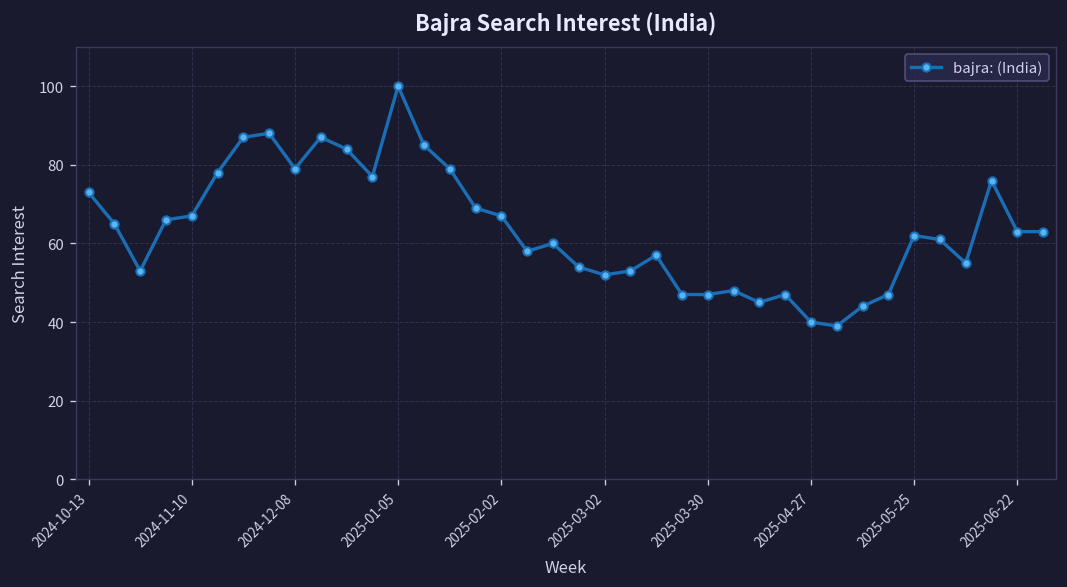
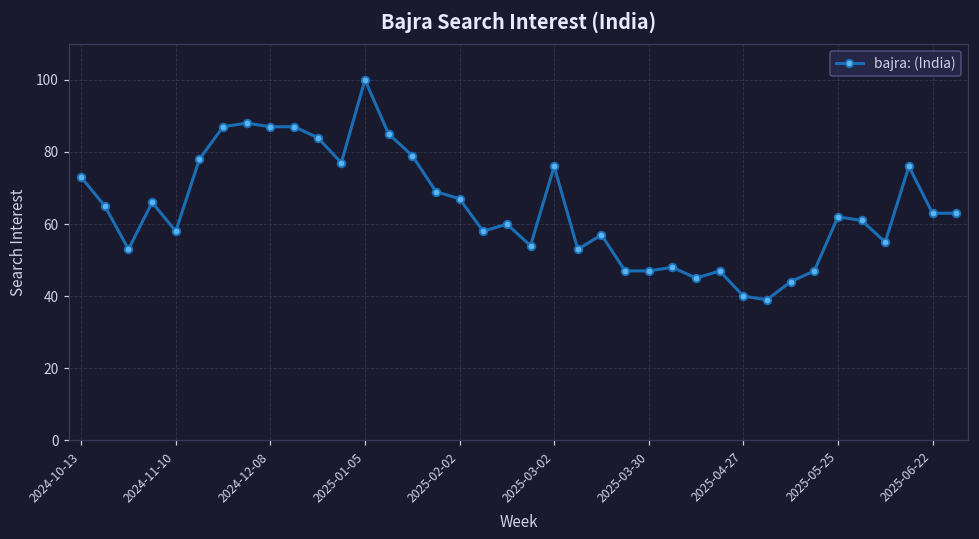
2024-11-10: 67 -> 58
2024-12-08: 79 -> 87
2025-03-02: 52 -> 76
